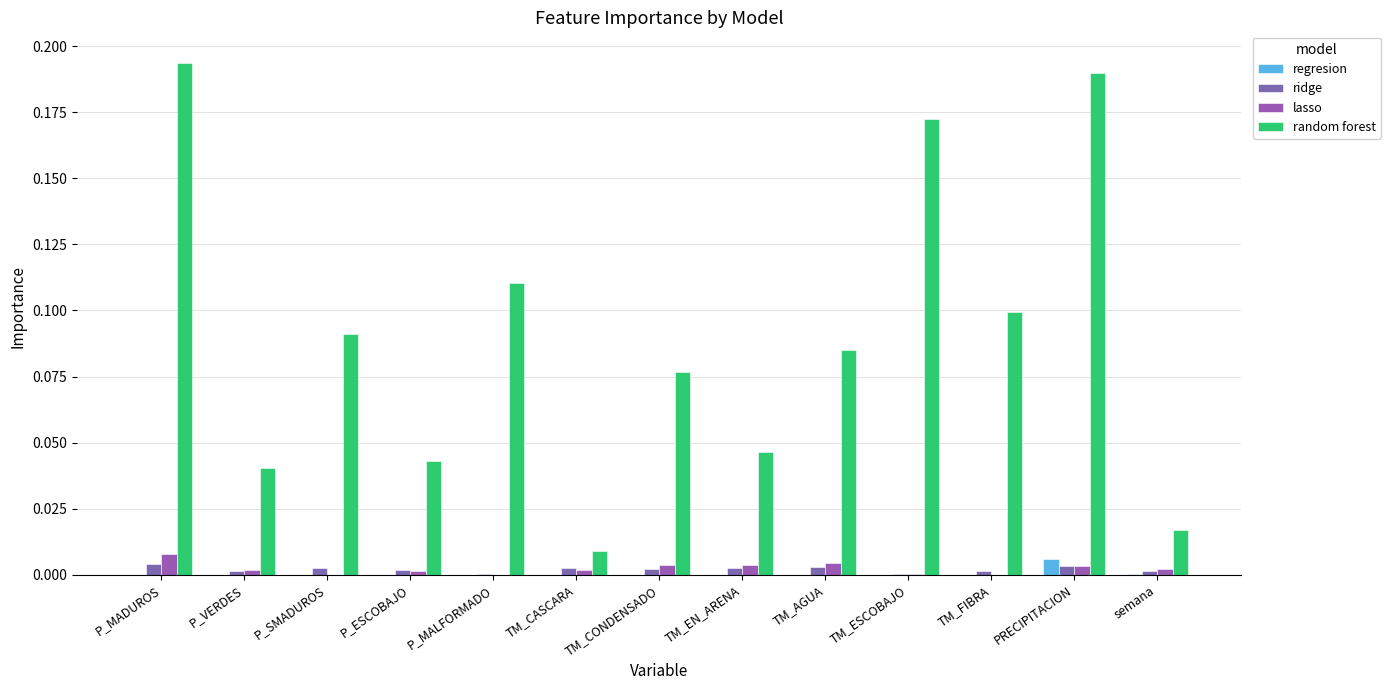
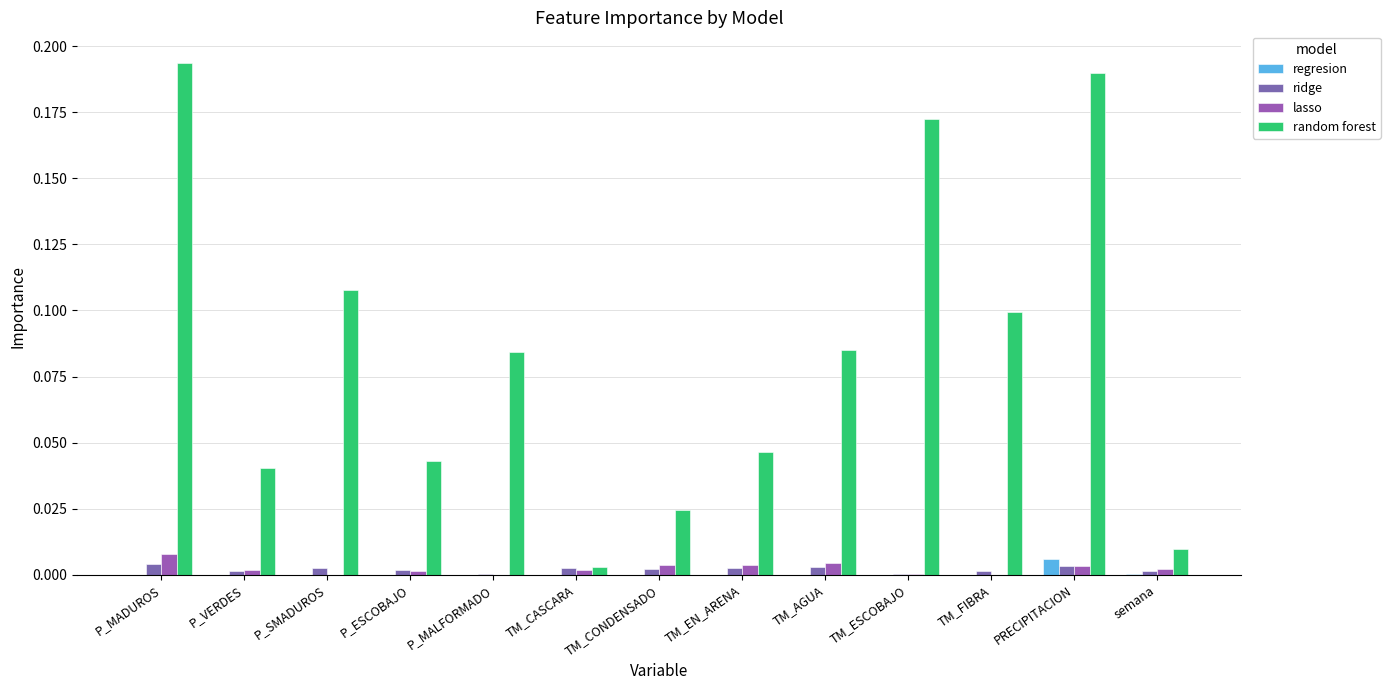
random forest, P_SMADUROS: 0.091 -> 0.108
random forest, P_MALFORMADO: 0.110 -> 0.084
random forest, TM_CASCARA: 0.009 -> 0.003
random forest, TM_CONDENSADO: 0.077 -> 0.025
random forest, semana: 0.017 -> 0.010
